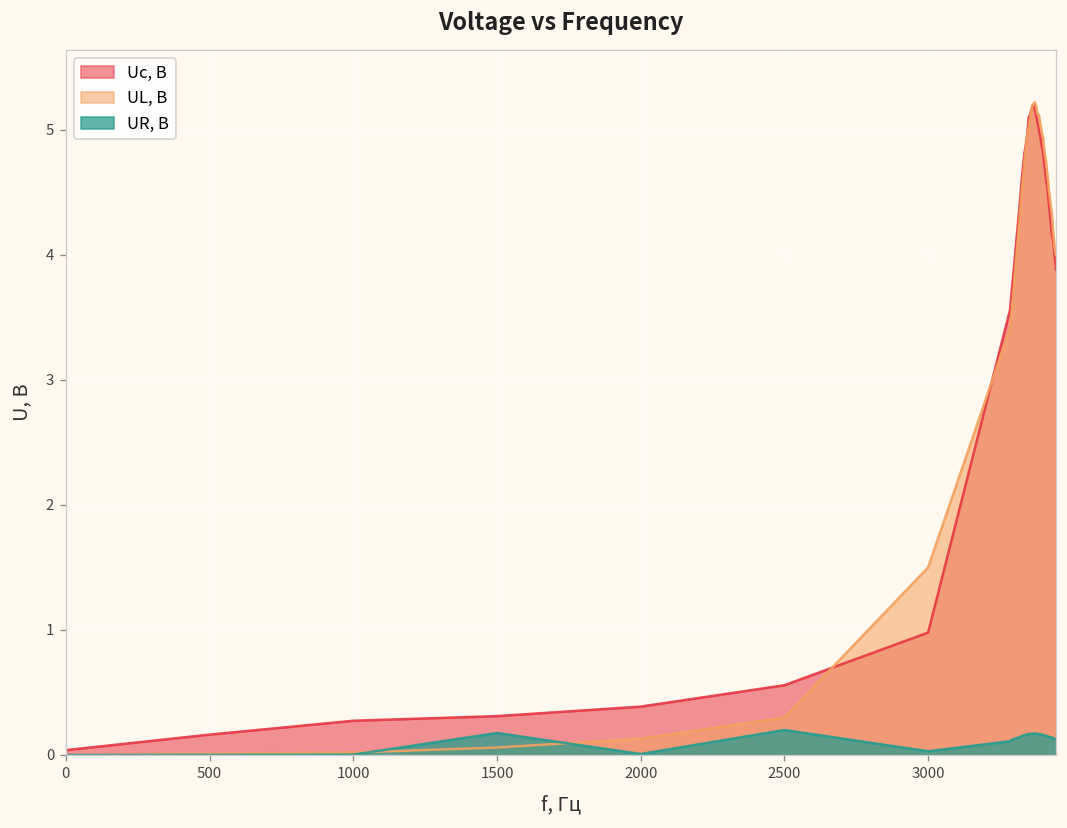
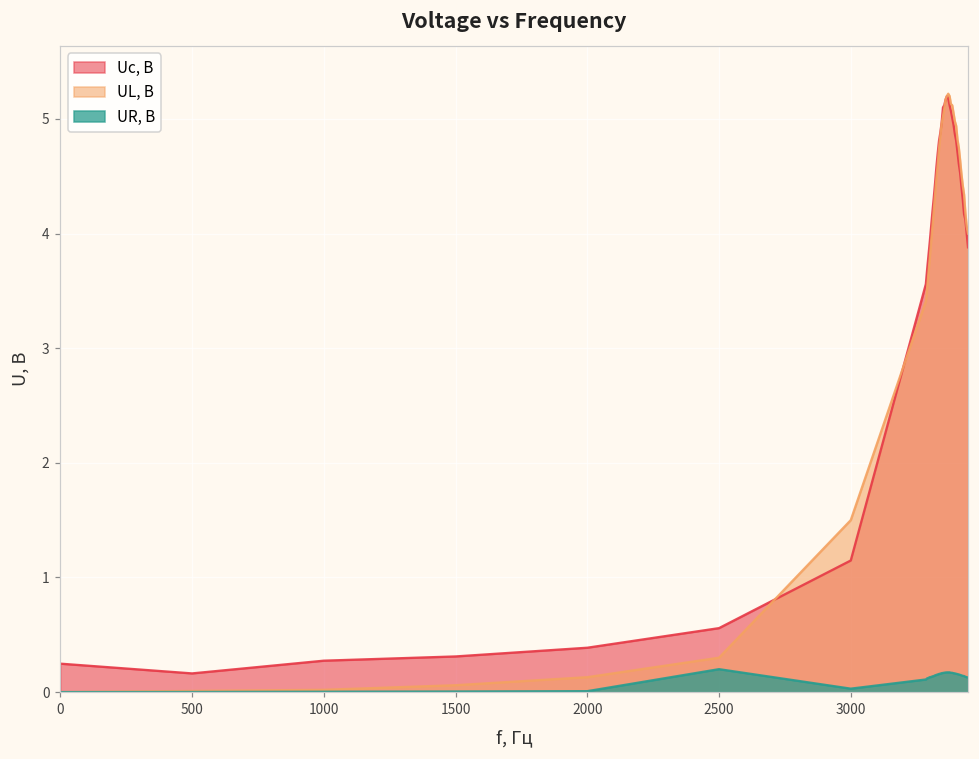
Uc, В, 0: 0.04 -> 0.25
UR, В, 1500: 0.18 -> 0.01
Uc, В, 3000: 0.98 -> 1.15
